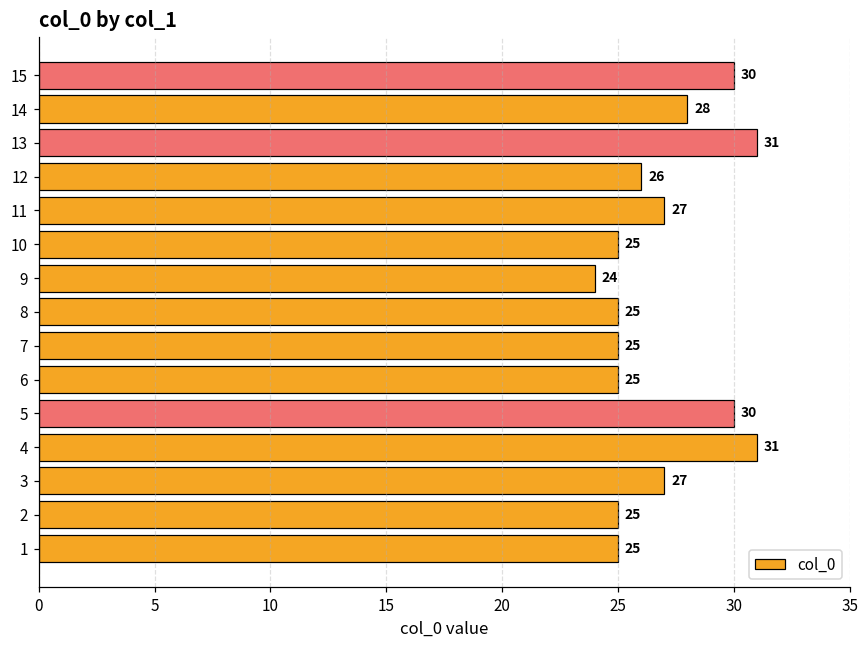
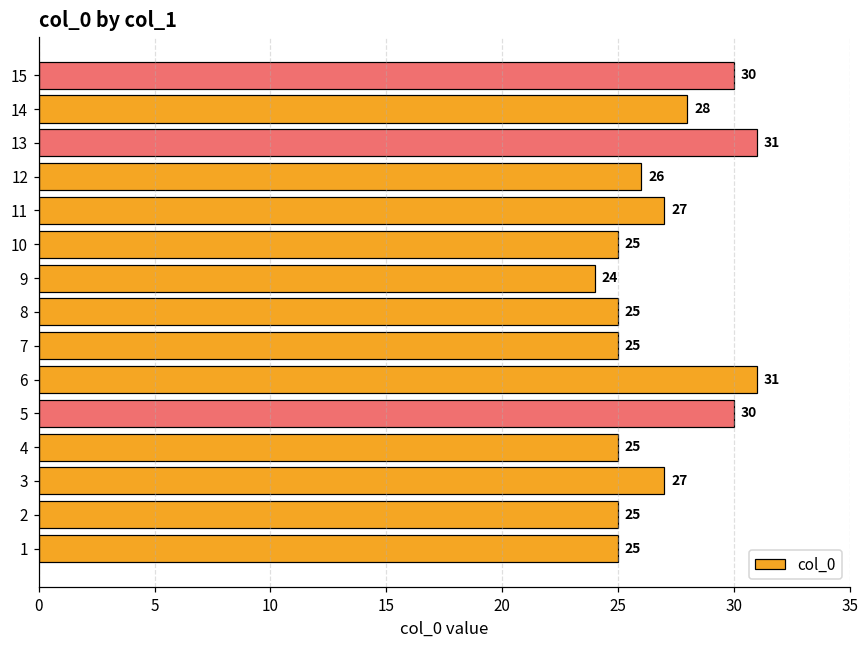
6: 25 -> 31
4: 31 -> 25
